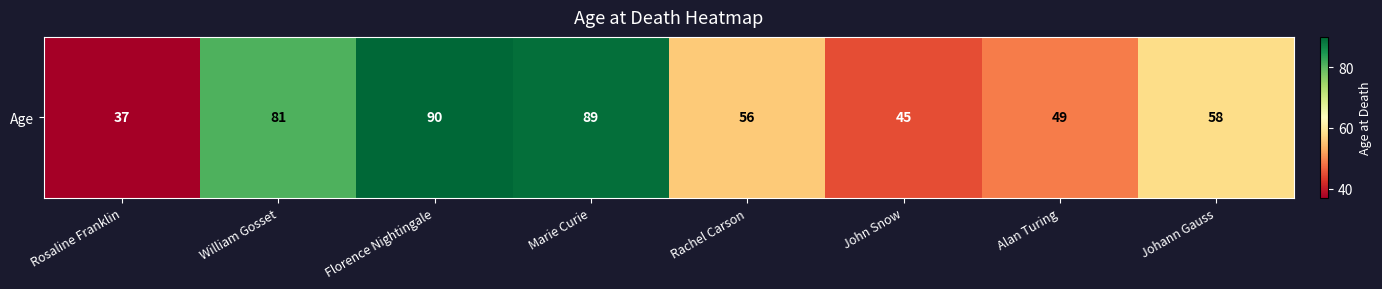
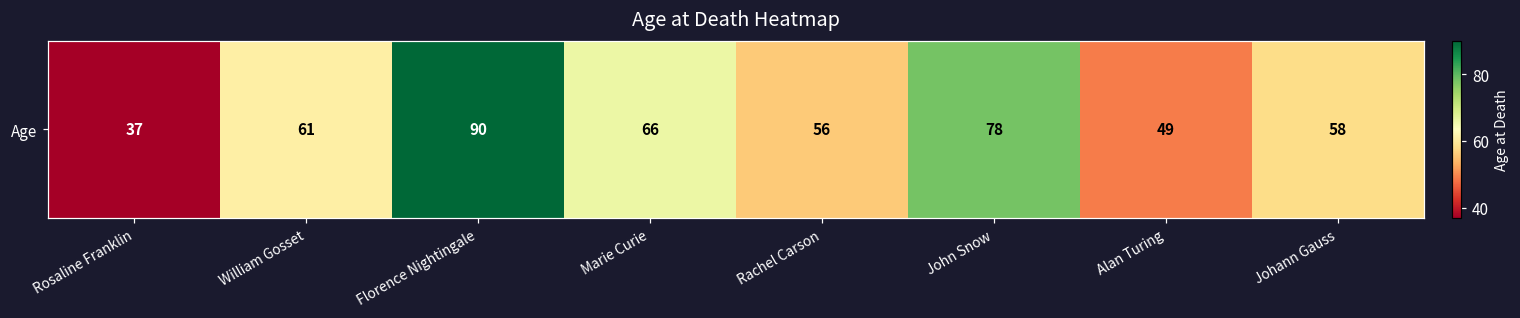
Age, William Gosset: 81 -> 61
Age, Marie Curie: 89 -> 66
Age, John Snow: 45 -> 78
